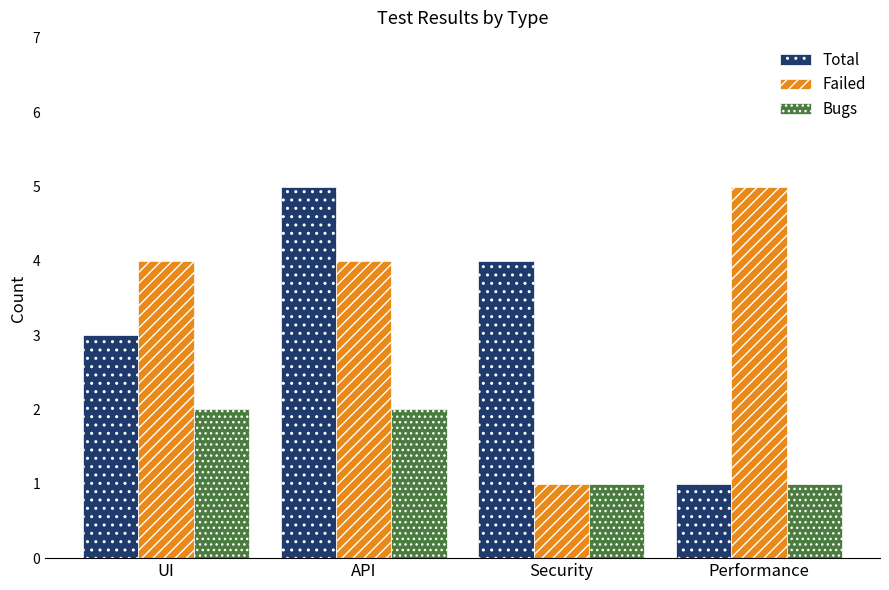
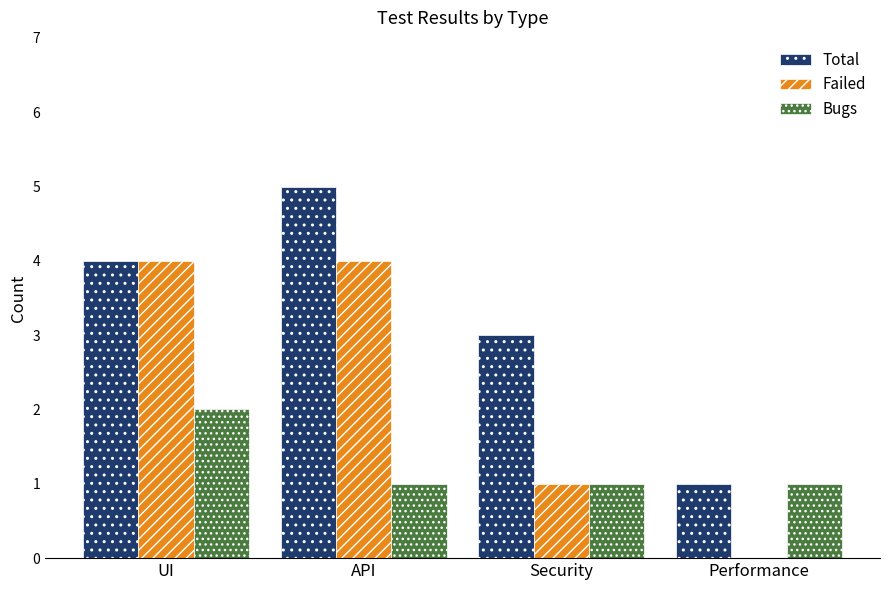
Total, UI: 3 -> 4
Bugs, API: 2 -> 1
Total, Security: 4 -> 3
Failed, Performance: 5 -> 0
